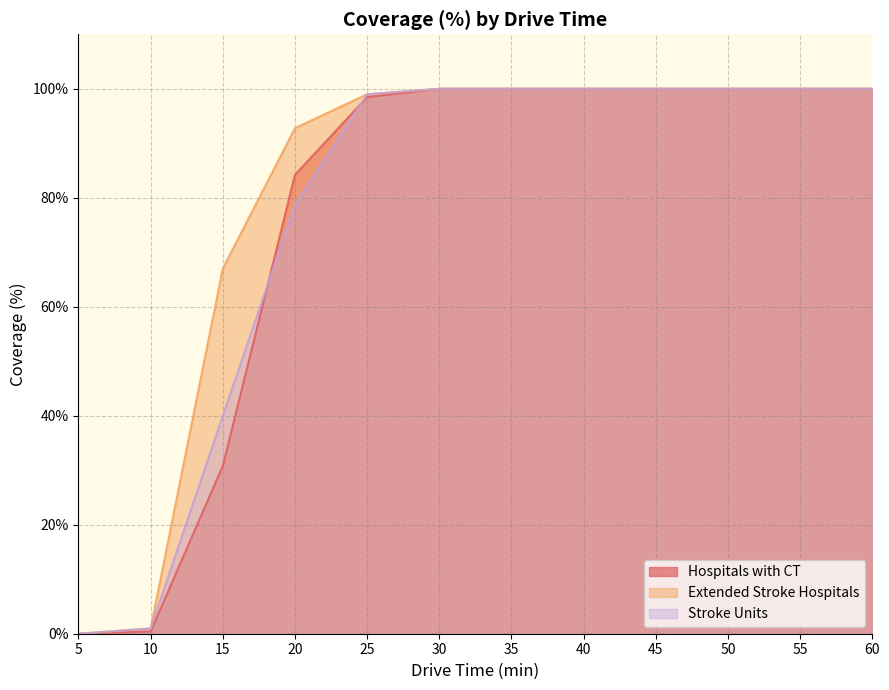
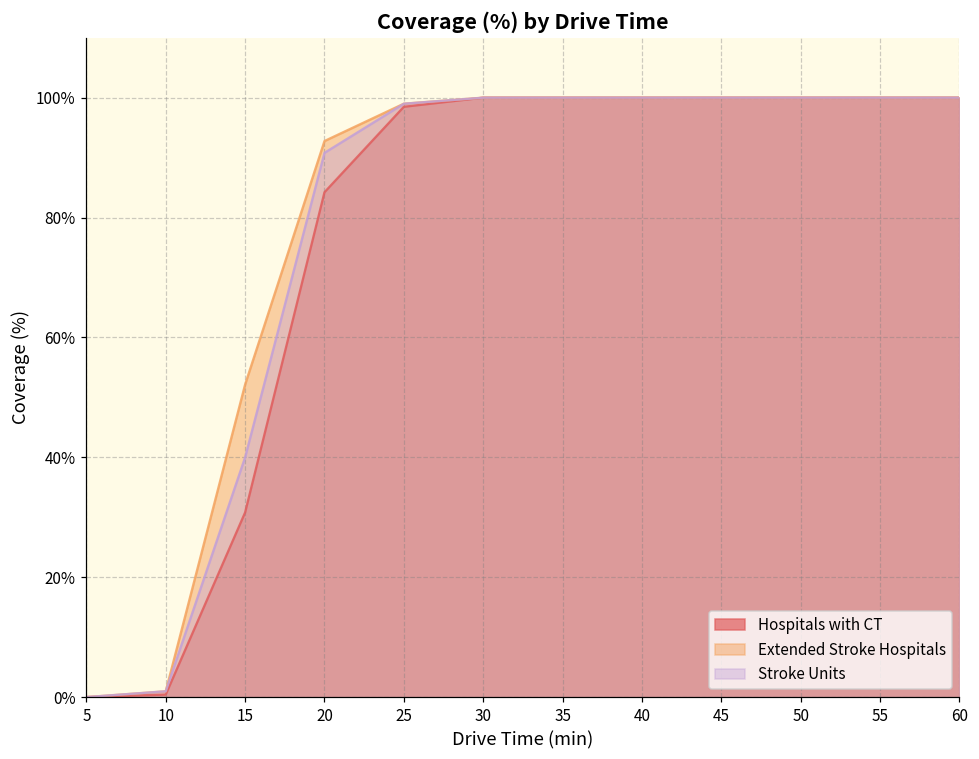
Extended Stroke Hospitals, 15: 67% -> 52%
Stroke Units, 20: 79% -> 91%
